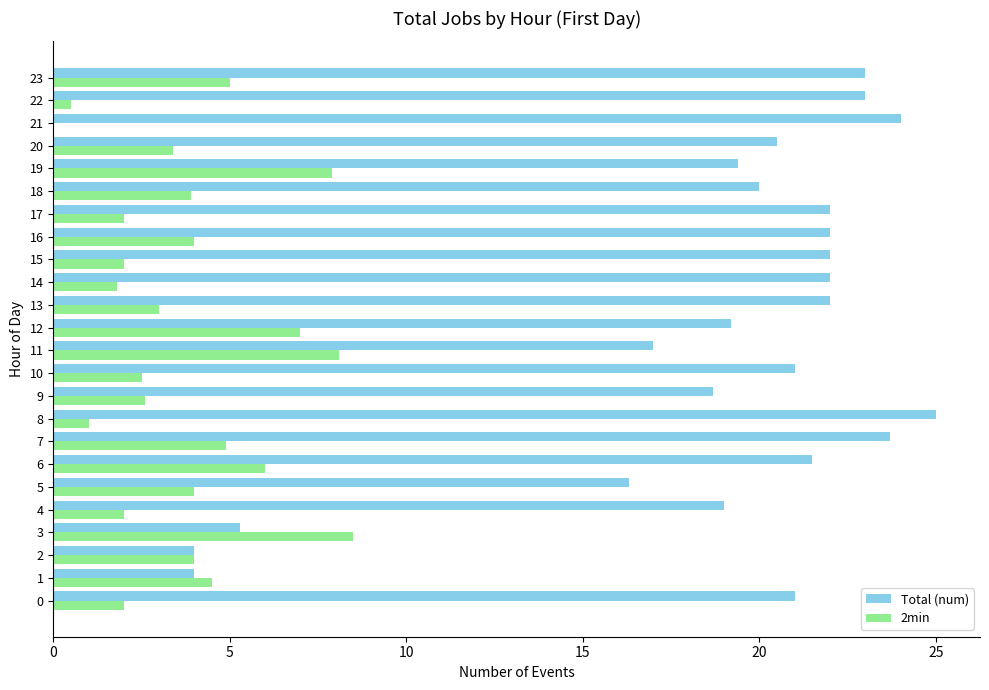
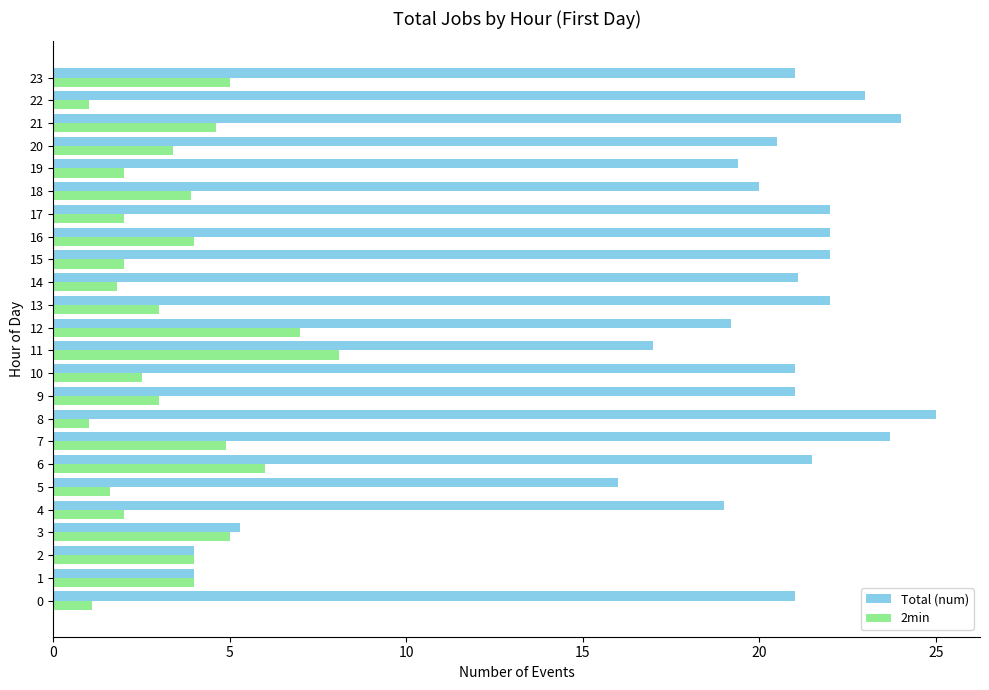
Total (num), 23: 23 -> 21
2min, 22: 0.5 -> 1.0
2min, 21: 0.0 -> 4.6
2min, 19: 7.9 -> 2.0
Total (num), 14: 22.0 -> 21.1
Total (num), 9: 18.7 -> 21.0
2min, 9: 2.6 -> 3.0
Total (num), 5: 16.3 -> 16.0
2min, 5: 4.0 -> 1.6
2min, 3: 8.5 -> 5.0
2min, 1: 4.5 -> 4.0
2min, 0: 2.0 -> 1.1
